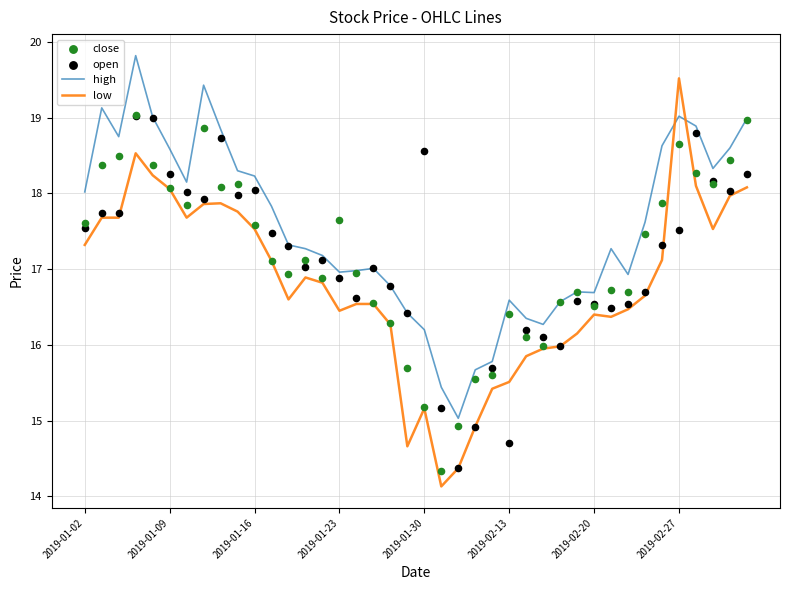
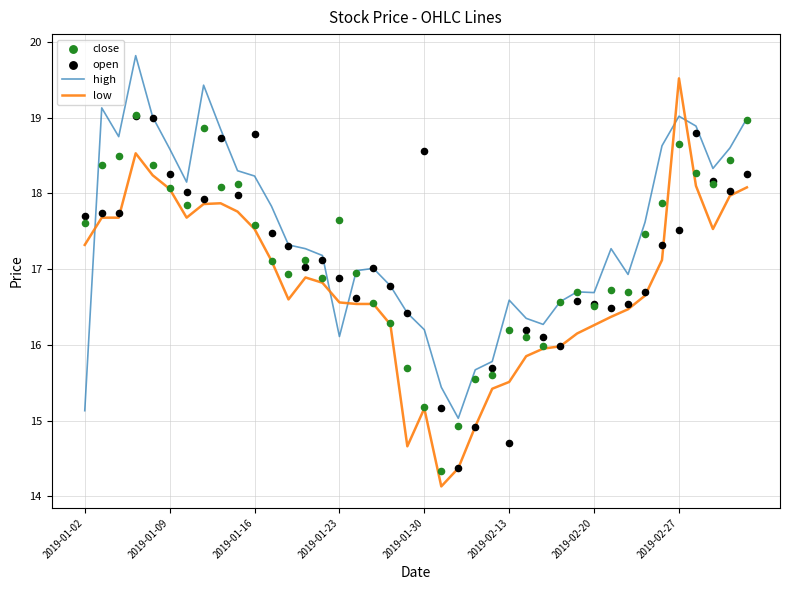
high, 2019-01-02: 18.0 -> 15.1
open, 2019-01-02: 17.5 -> 17.7
open, 2019-01-16: 18.1 -> 18.8
high, 2019-01-23: 17.0 -> 16.1
low, 2019-01-23: 16.5 -> 16.6
close, 2019-02-13: 16.4 -> 16.2
low, 2019-02-20: 16.4 -> 16.3
